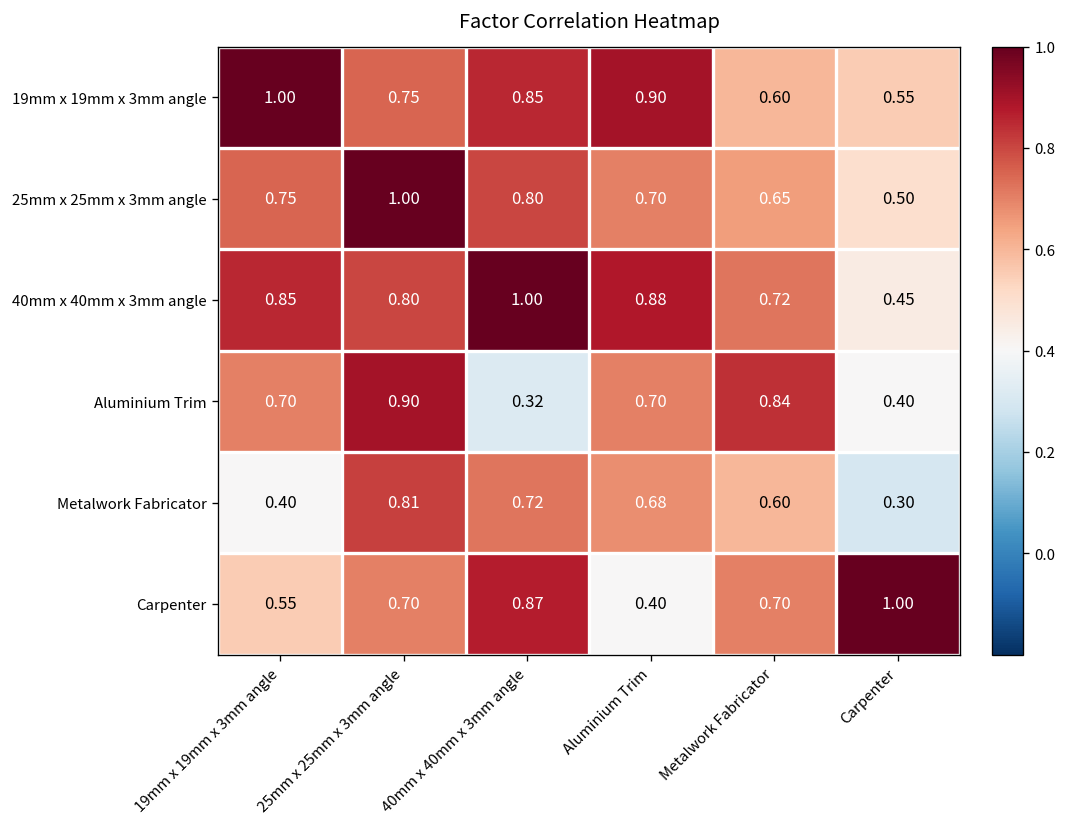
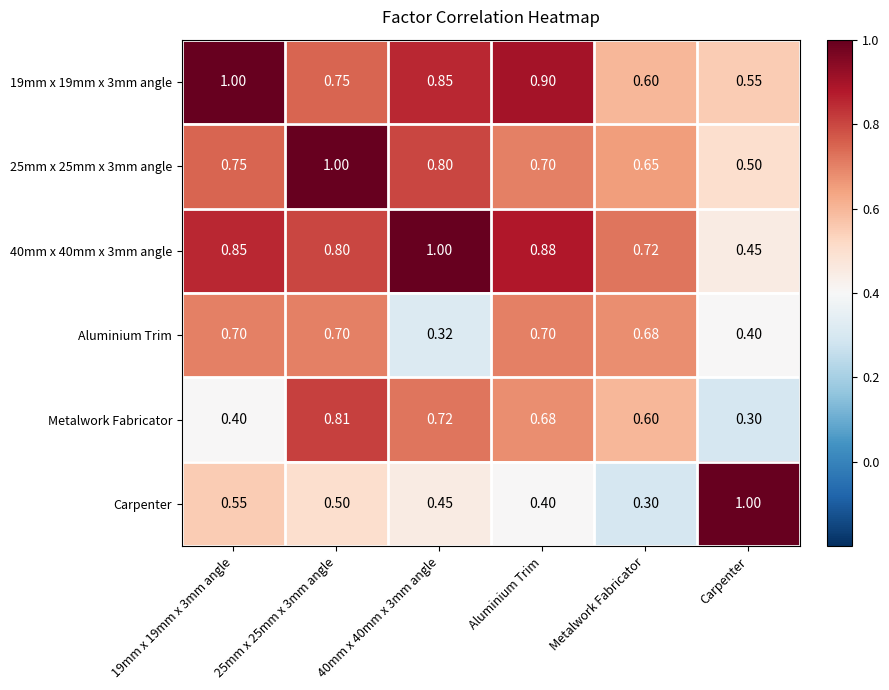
Aluminium Trim, 25mm x 25mm x 3mm angle: 0.90 -> 0.70
Aluminium Trim, Metalwork Fabricator: 0.84 -> 0.68
Carpenter, 25mm x 25mm x 3mm angle: 0.70 -> 0.50
Carpenter, 40mm x 40mm x 3mm angle: 0.87 -> 0.45
Carpenter, Metalwork Fabricator: 0.70 -> 0.30
